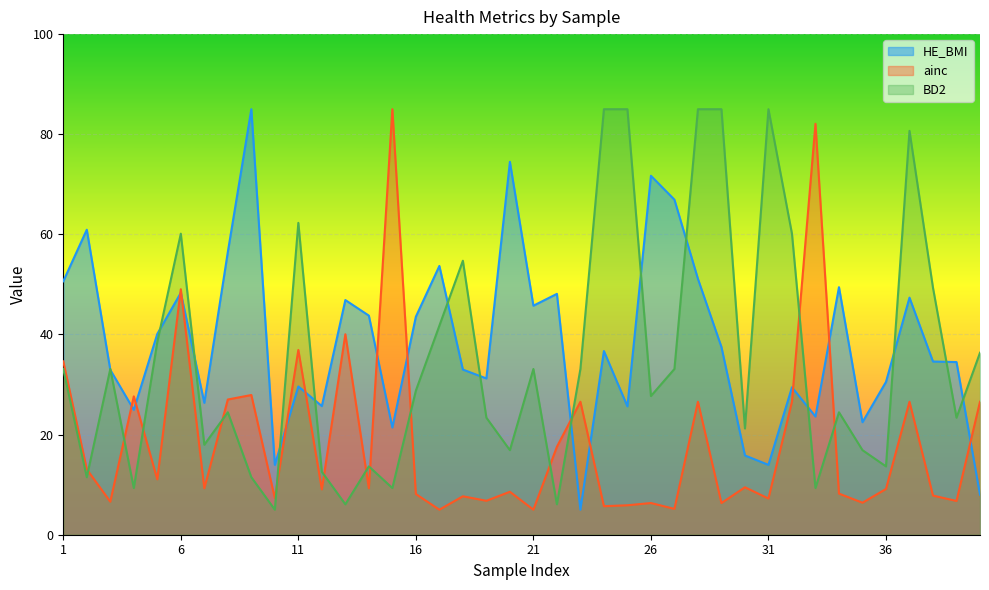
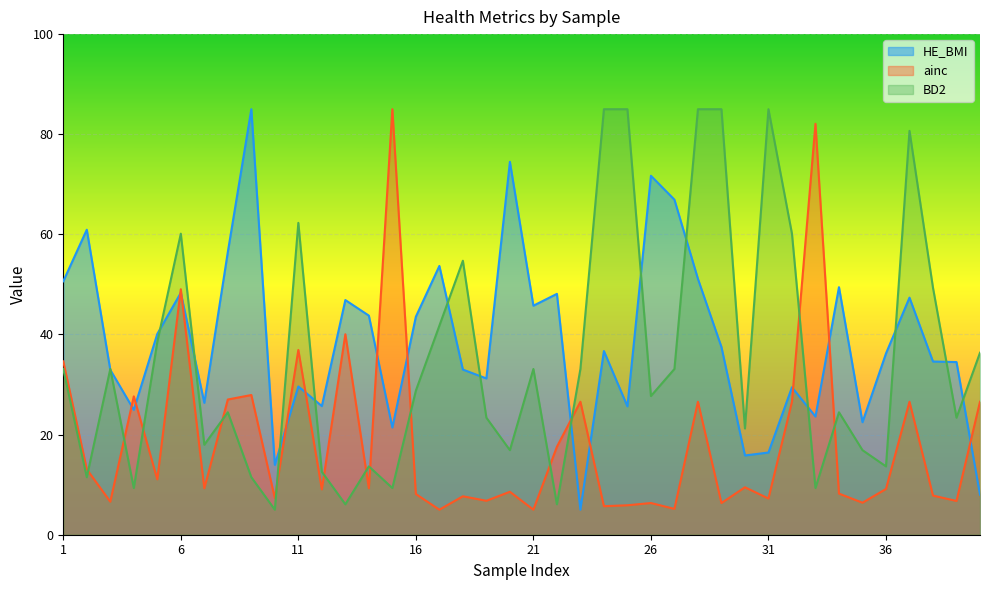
HE_BMI, 31: 14 -> 16
HE_BMI, 36: 31 -> 36
